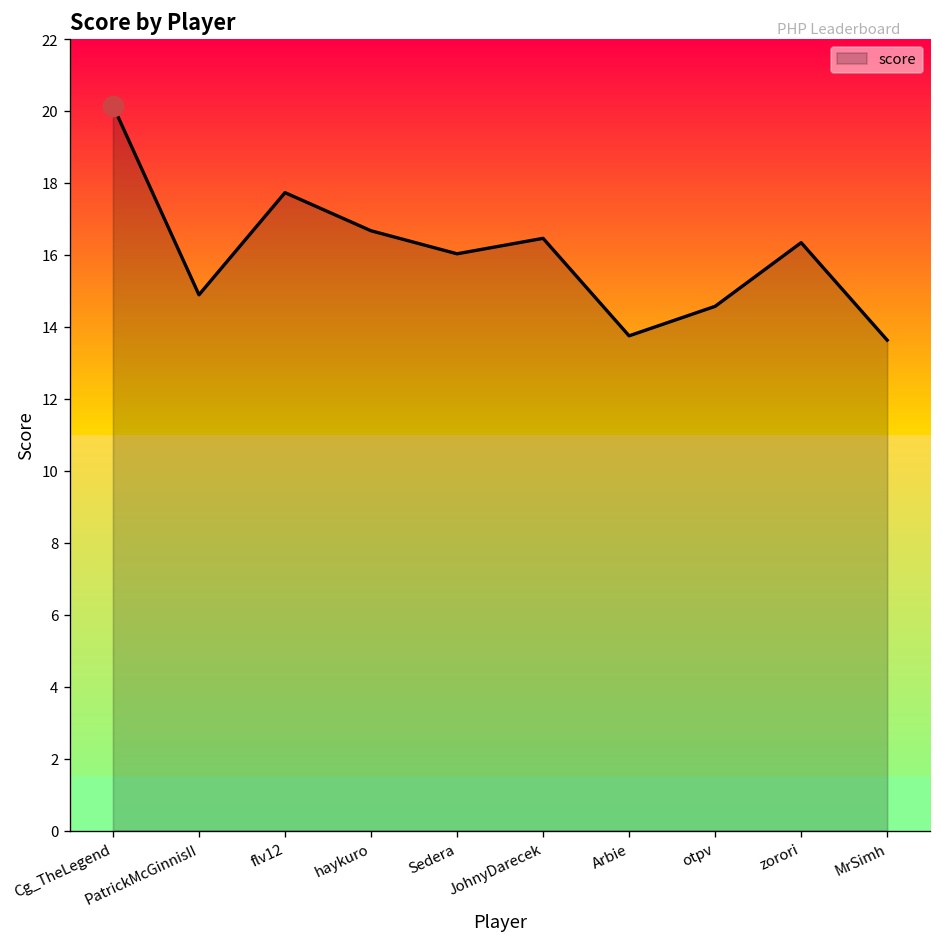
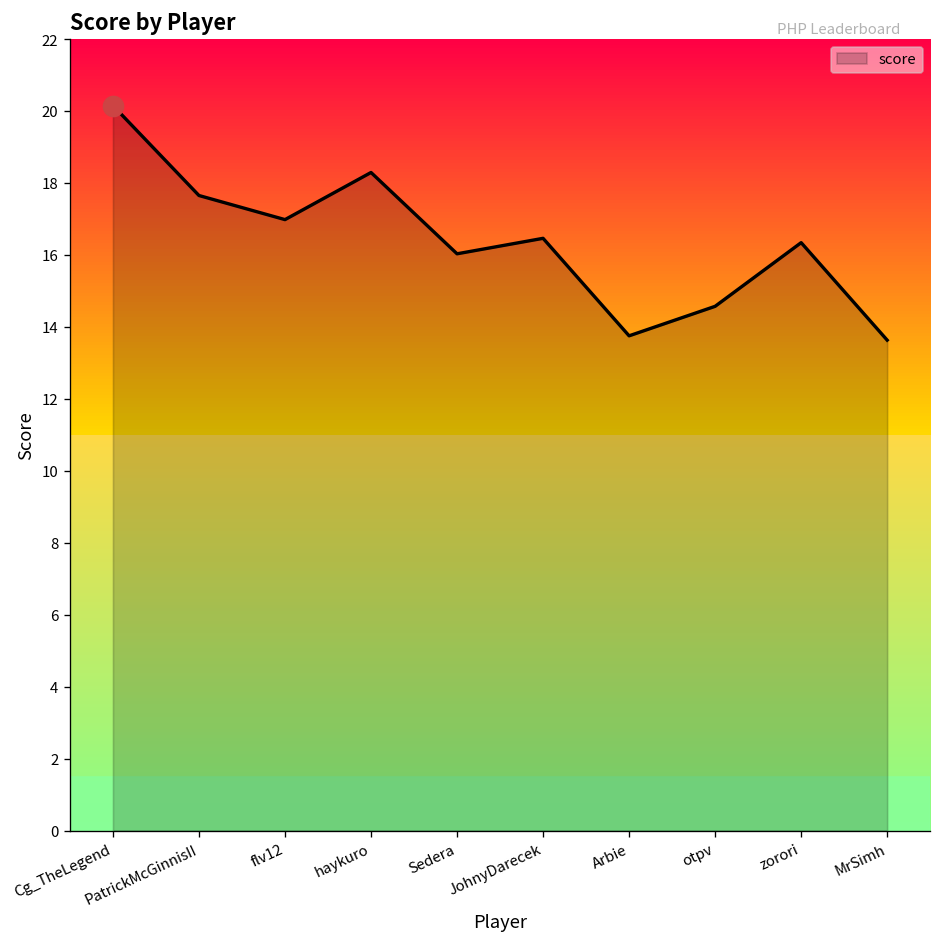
score, PatrickMcGinnisII: 14.9 -> 17.7
score, flv12: 17.7 -> 17.0
score, haykuro: 16.7 -> 18.3
